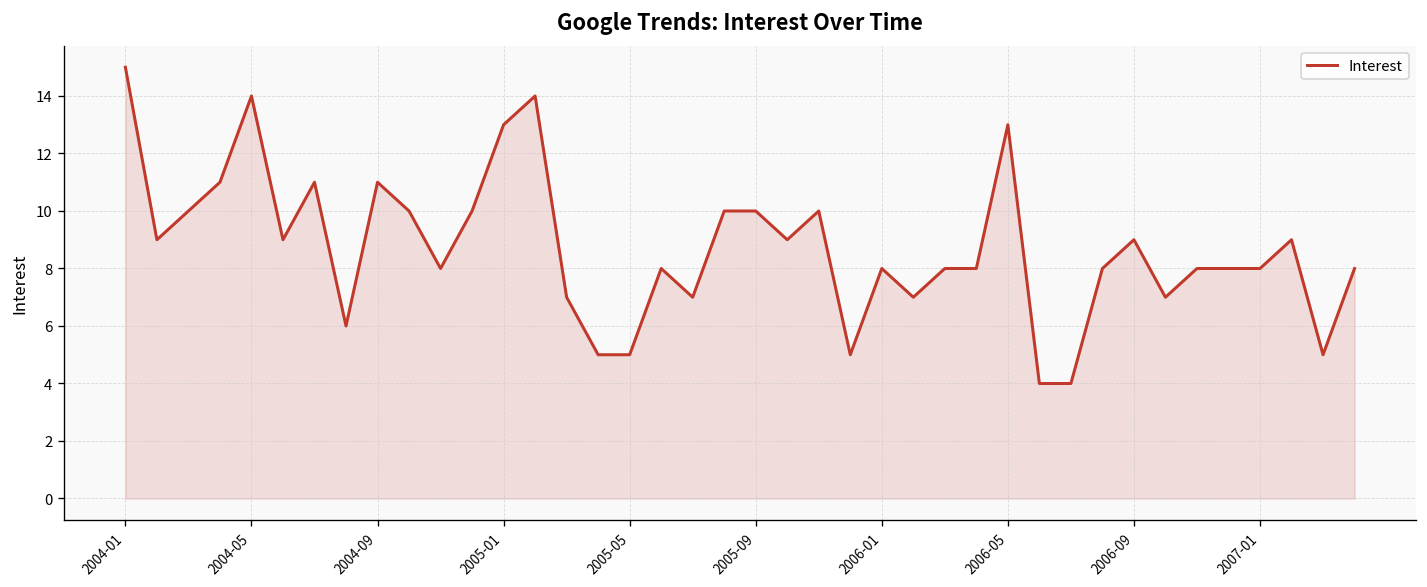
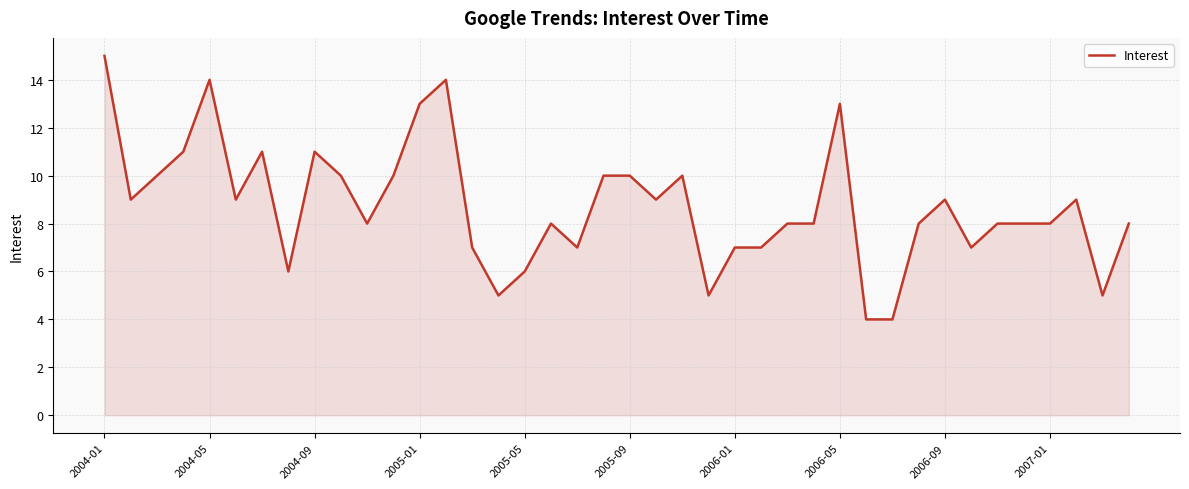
2005-05: 5 -> 6
2006-01: 8 -> 7
